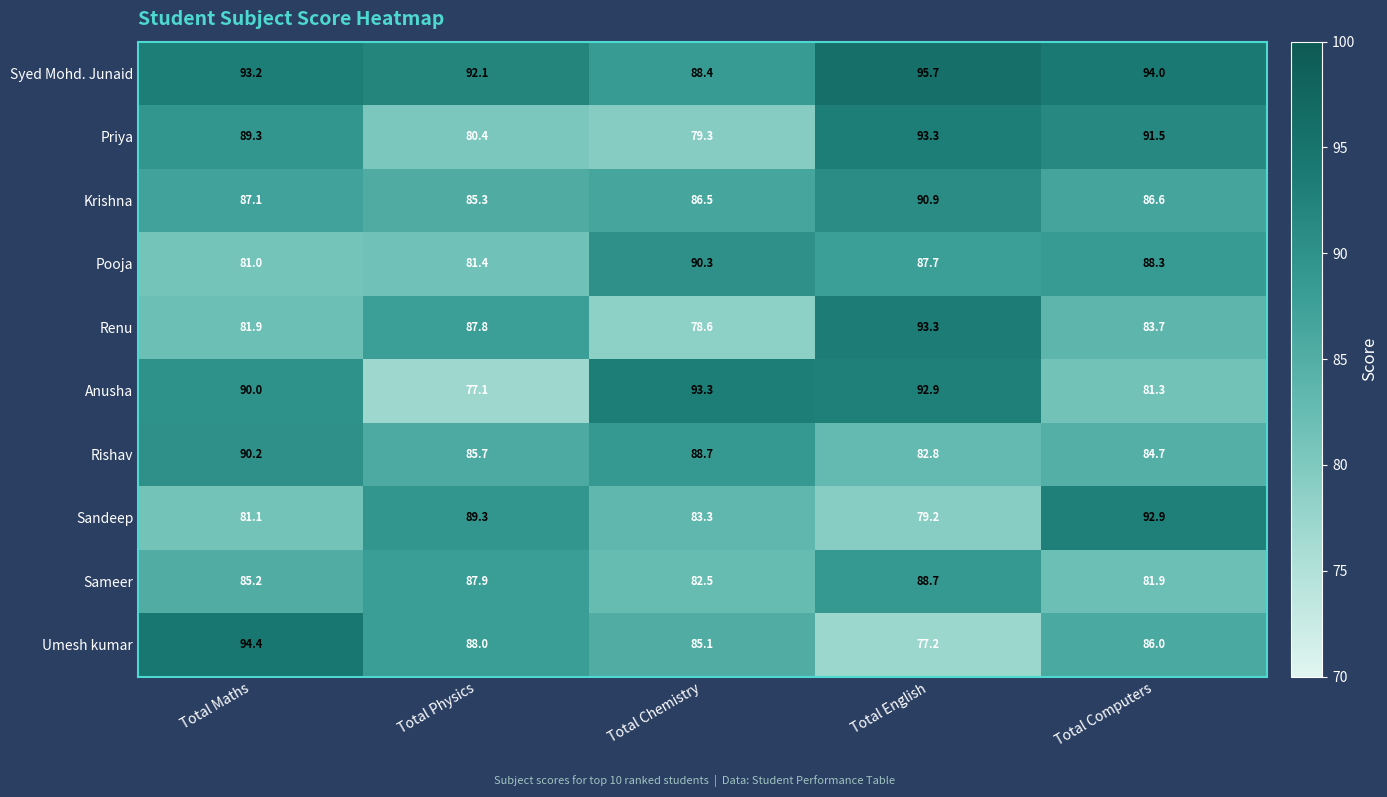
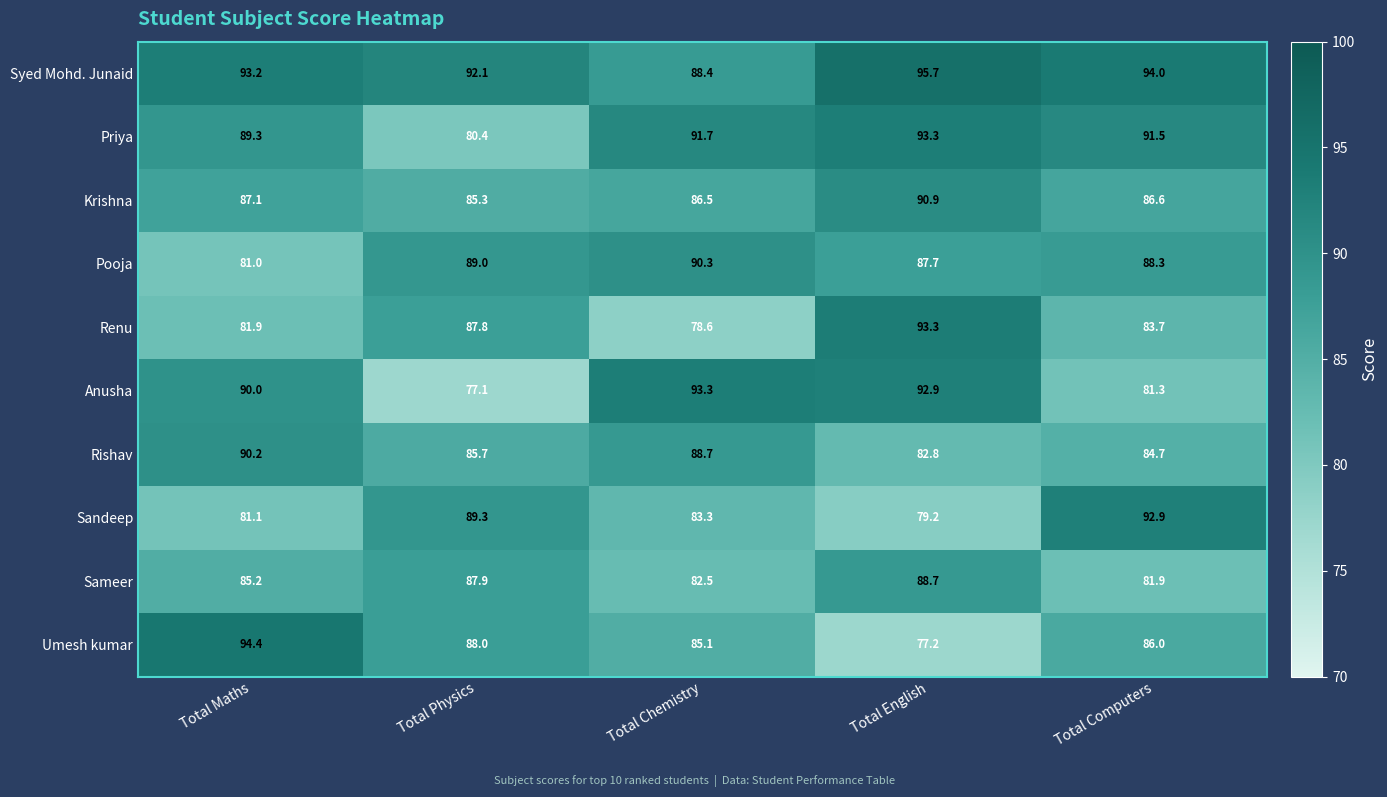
Priya, Total Chemistry: 79.3 -> 91.7
Pooja, Total Physics: 81.4 -> 89.0
